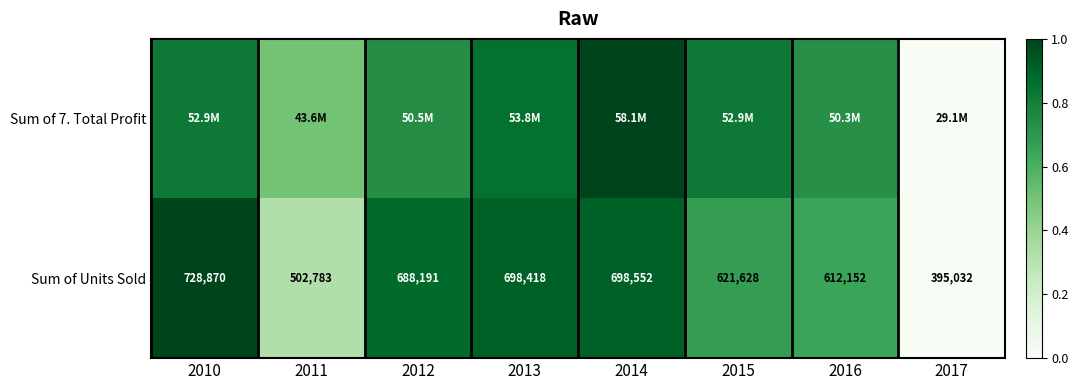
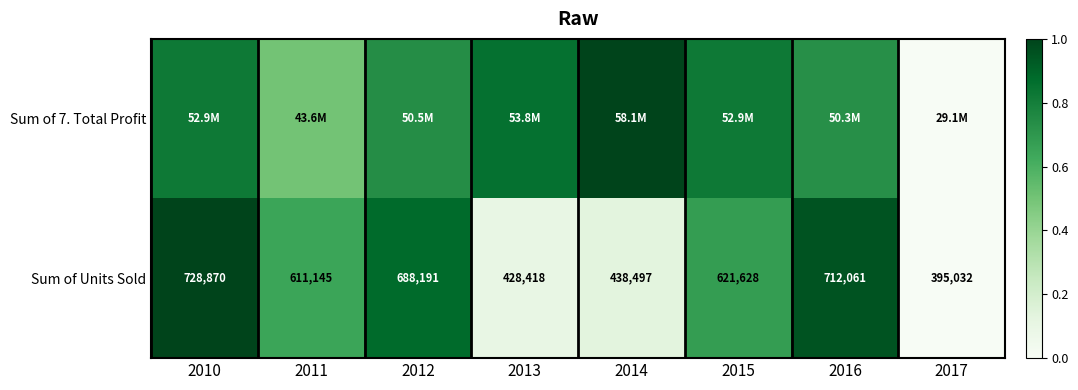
Sum of Units Sold, 2011: 502,783 -> 611,145
Sum of Units Sold, 2013: 698,418 -> 428,418
Sum of Units Sold, 2014: 698,552 -> 438,497
Sum of Units Sold, 2016: 612,152 -> 712,061
